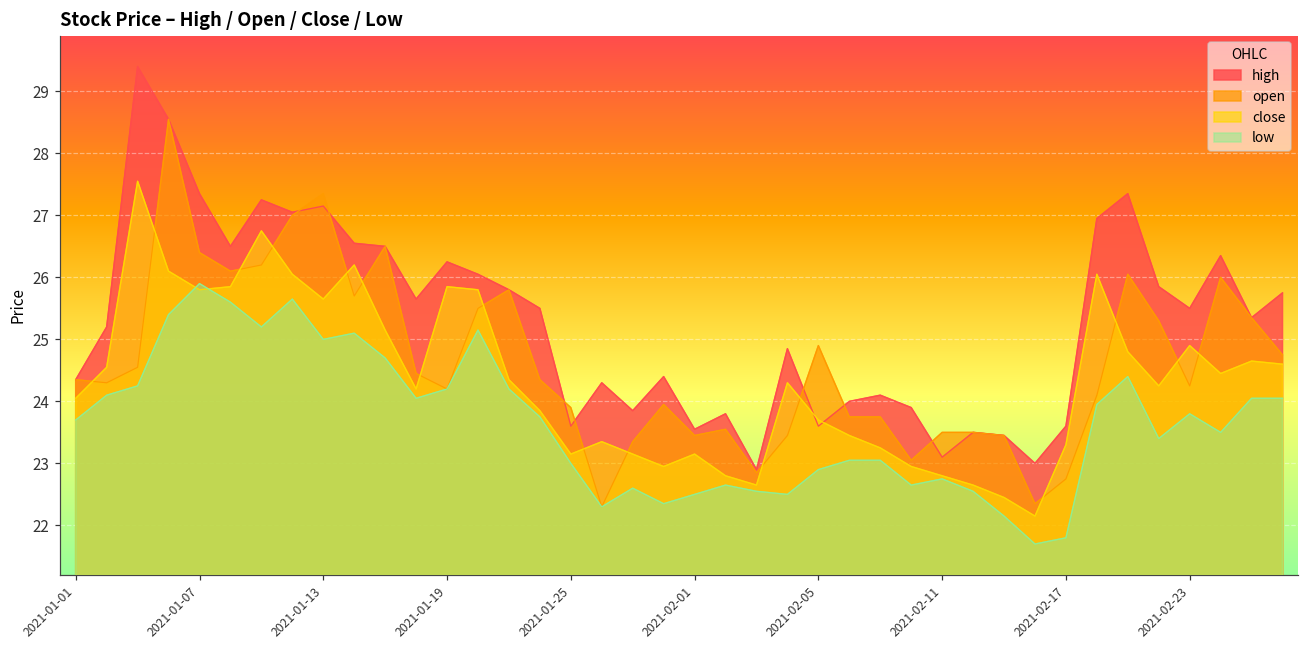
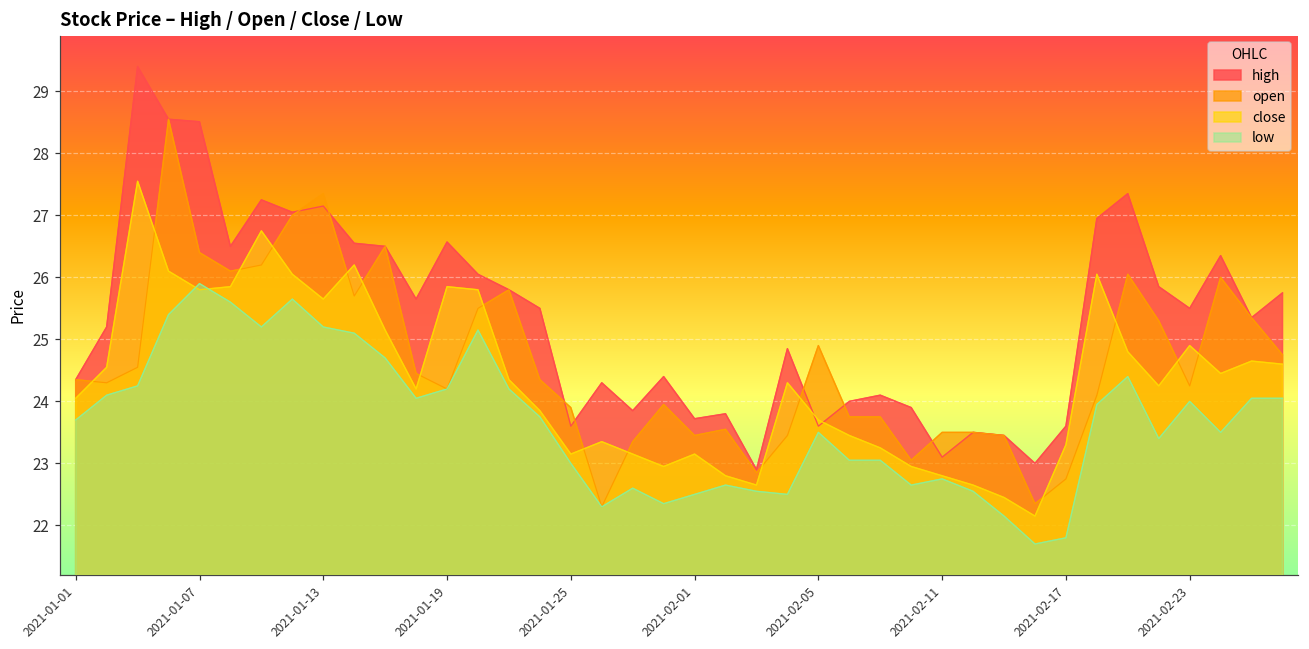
high, 2021-01-07: 27.4 -> 28.5
low, 2021-01-13: 25.0 -> 25.2
high, 2021-01-19: 26.3 -> 26.6
high, 2021-02-01: 23.6 -> 23.7
low, 2021-02-05: 22.9 -> 23.5
low, 2021-02-23: 23.8 -> 24.0
